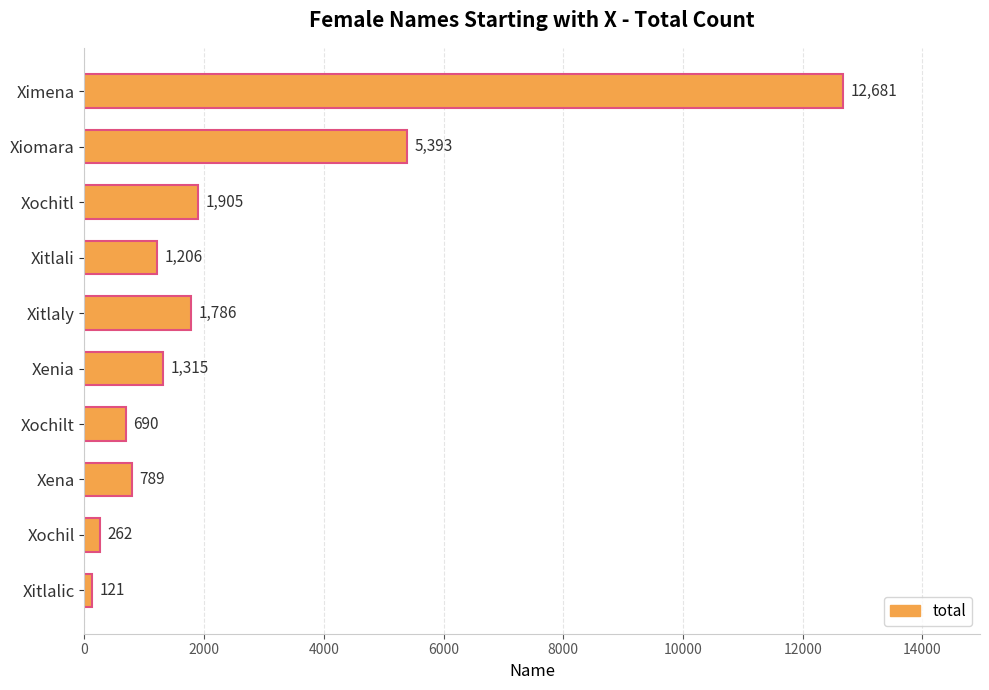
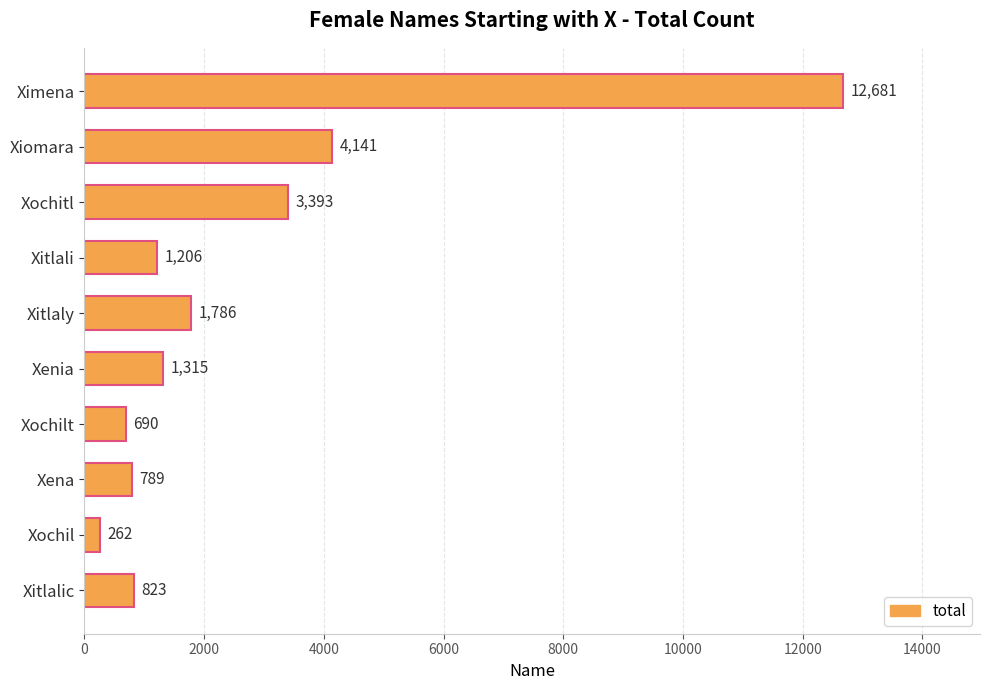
Xiomara: 5,393 -> 4,141
Xochitl: 1,905 -> 3,393
Xitlalic: 121 -> 823
